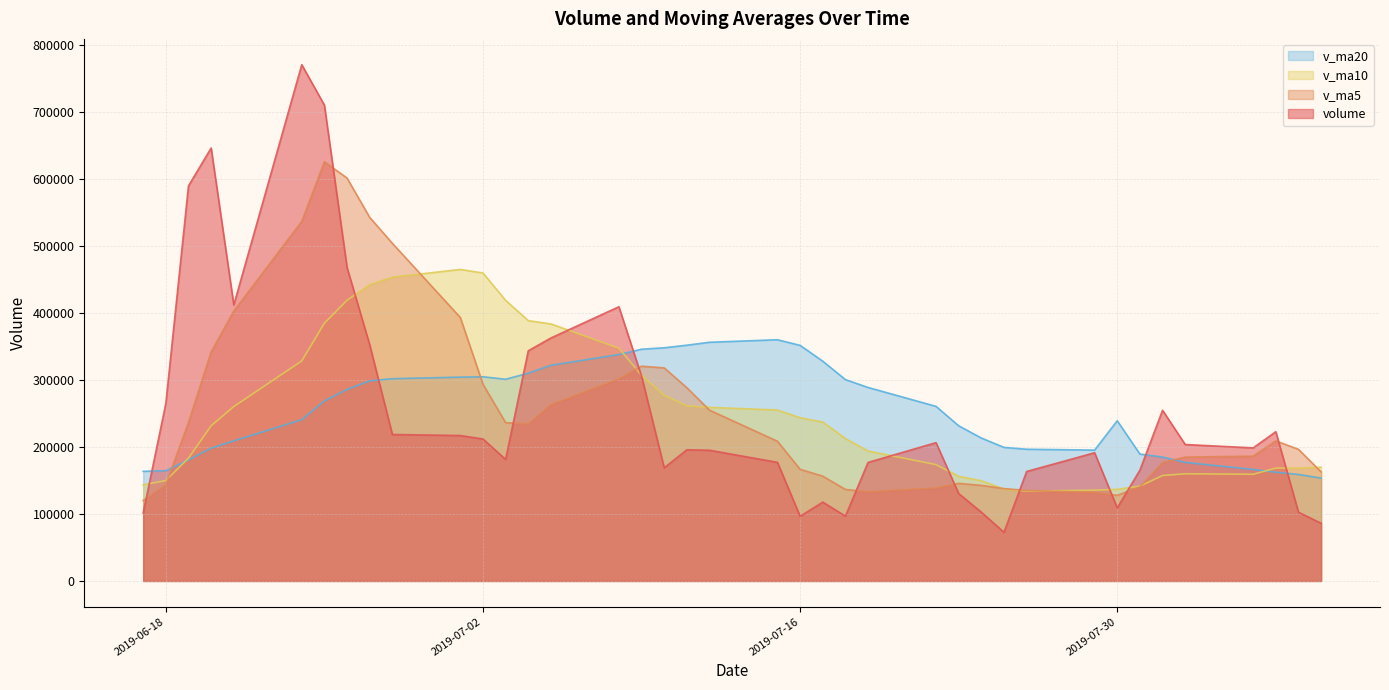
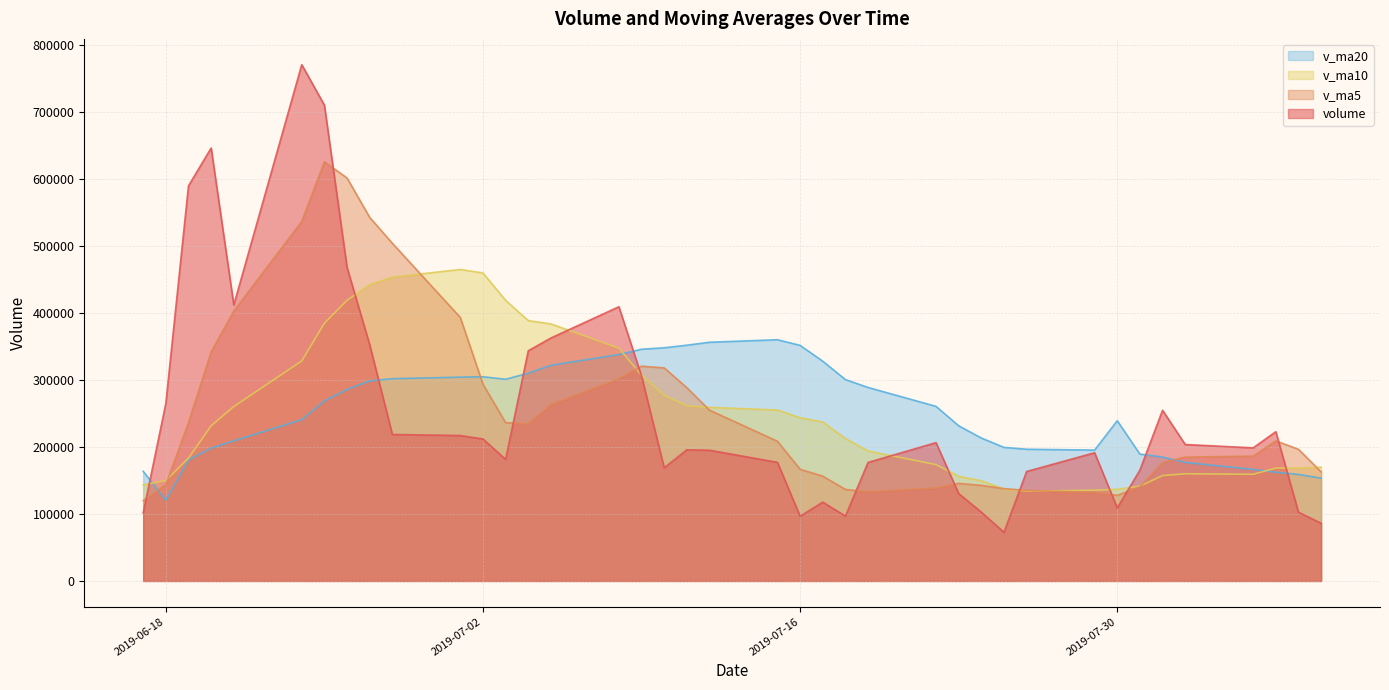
v_ma20, 2019-06-18: 160000 -> 120000
